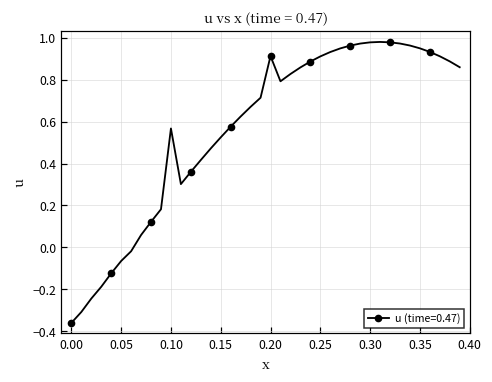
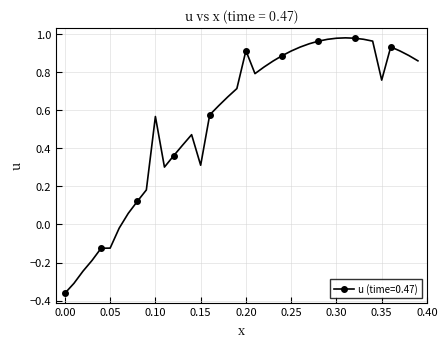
0.05: -0.07 -> -0.12
0.15: 0.52 -> 0.31
0.35: 0.95 -> 0.76
